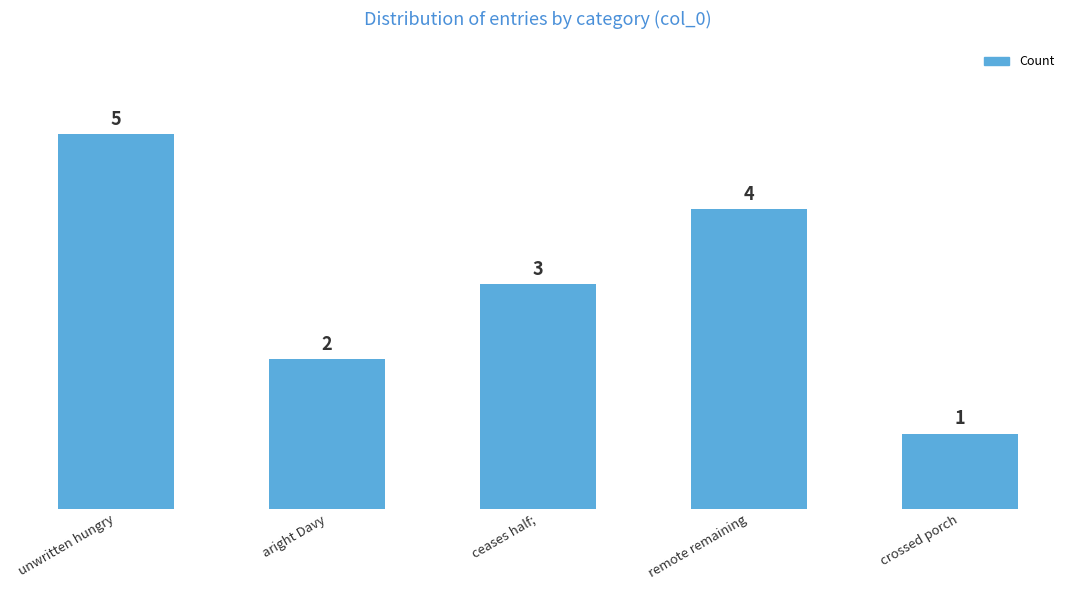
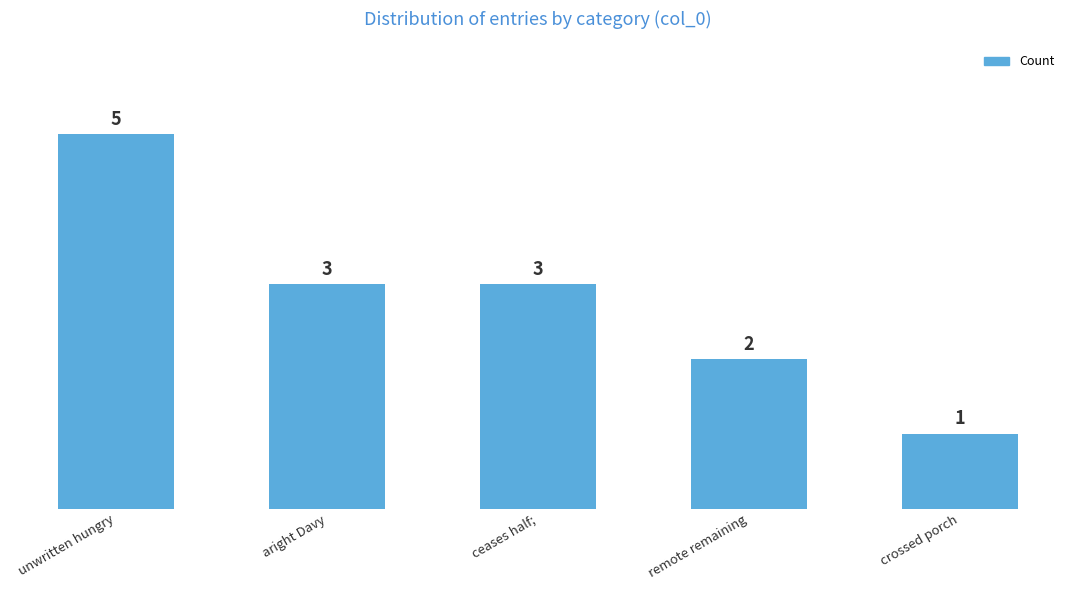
aright Davy: 2 -> 3
remote remaining: 4 -> 2
